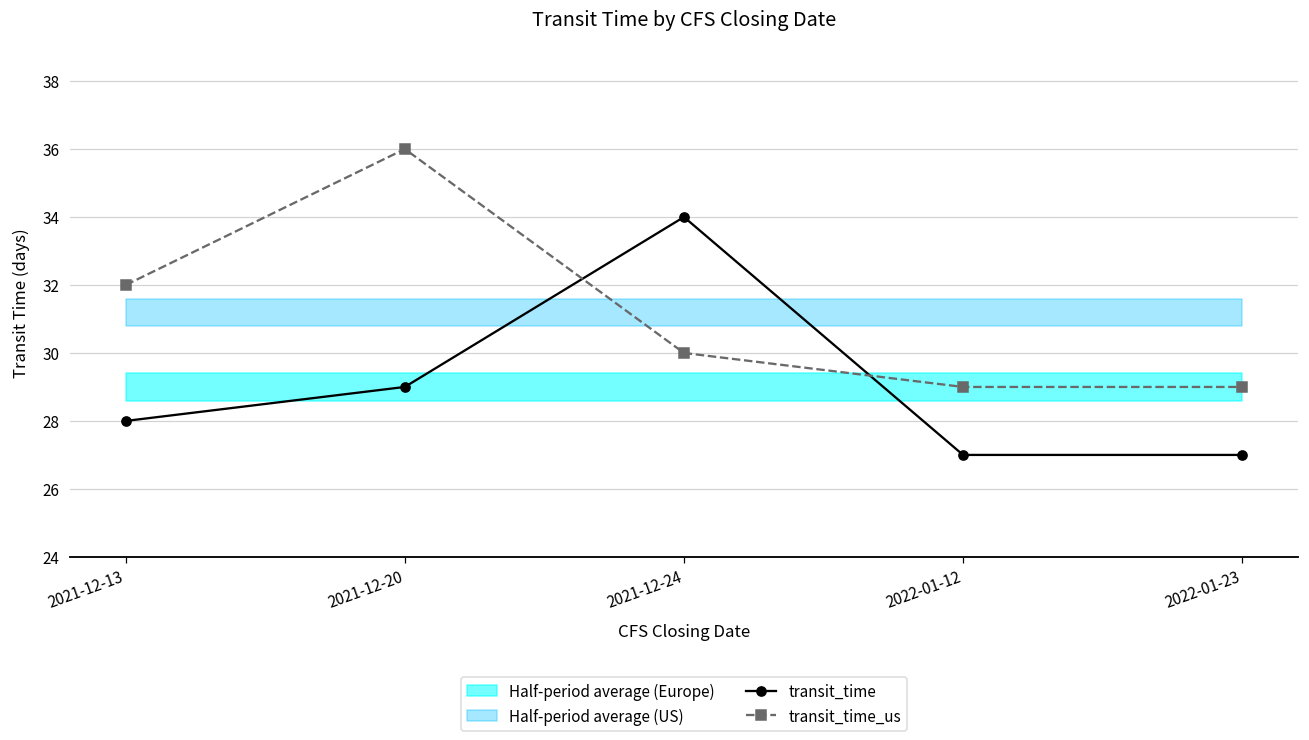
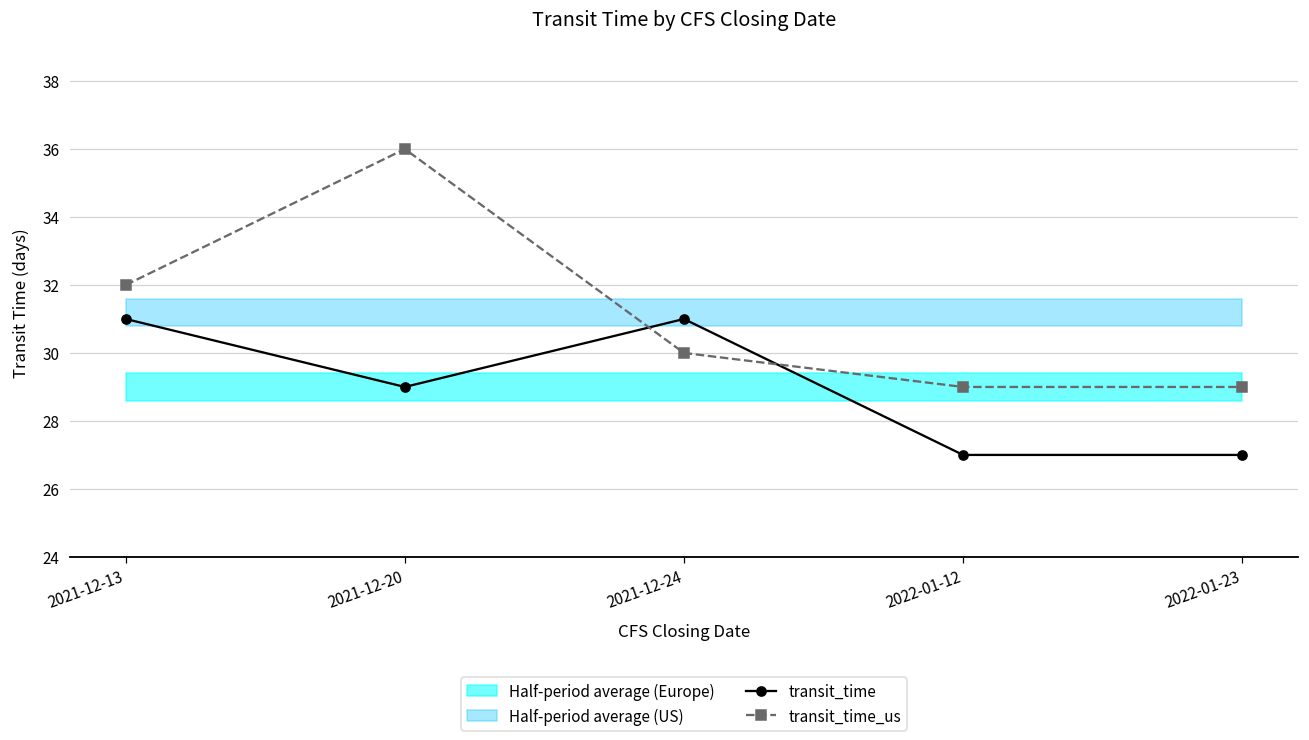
transit_time, 2021-12-13: 28 -> 31
transit_time, 2021-12-24: 34 -> 31
